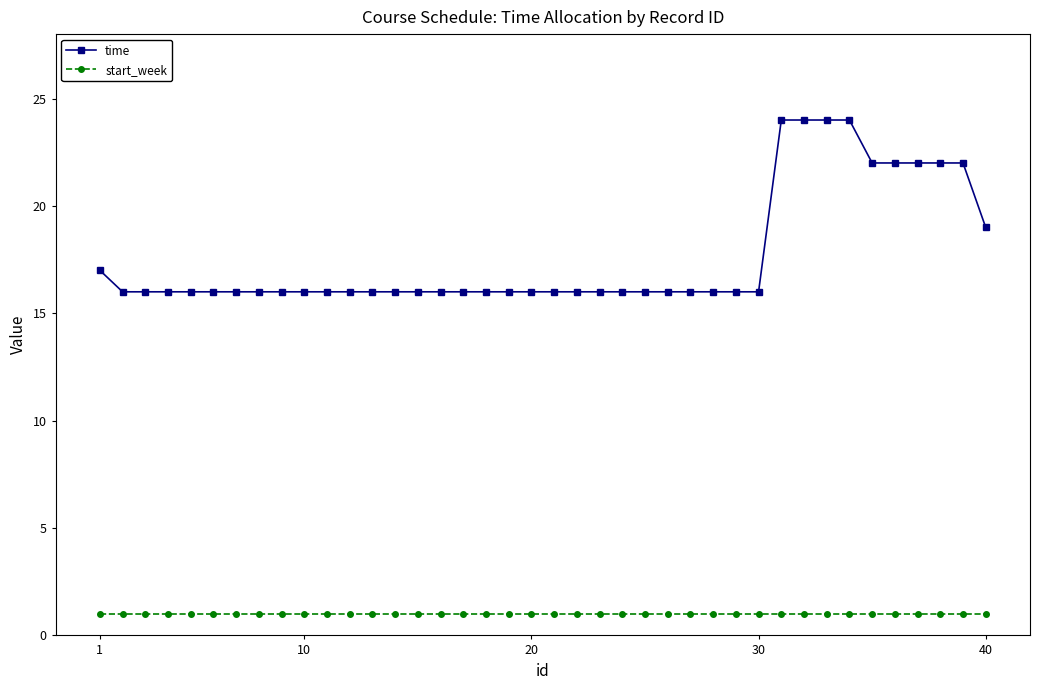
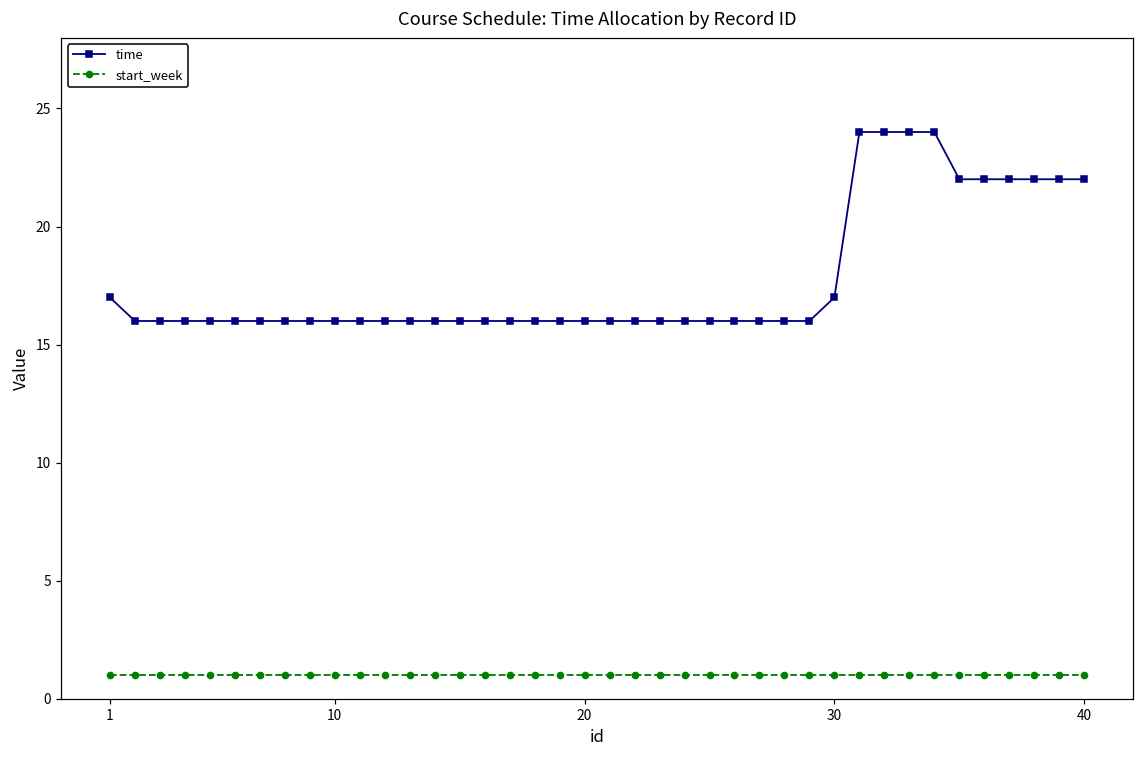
time, 30: 16 -> 17
time, 40: 19 -> 22
